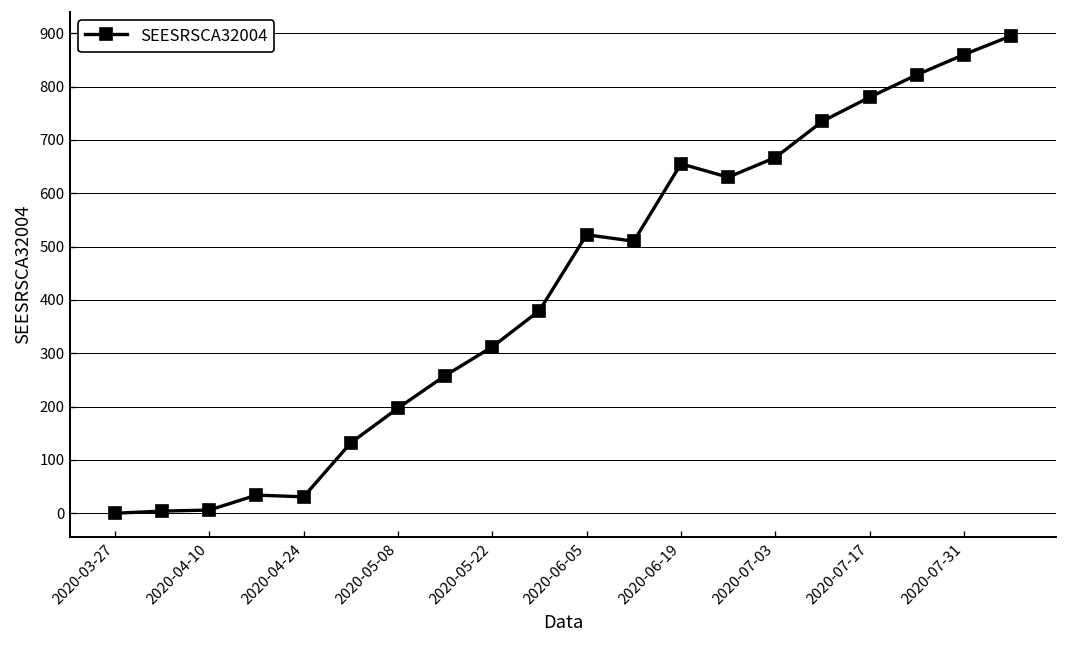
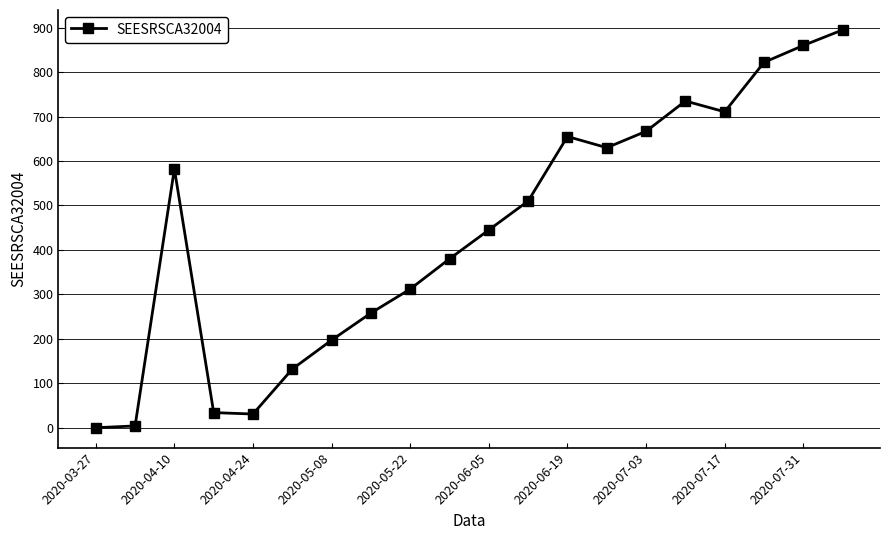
2020-04-10: 10 -> 580
2020-06-05: 520 -> 450
2020-07-17: 780 -> 710
